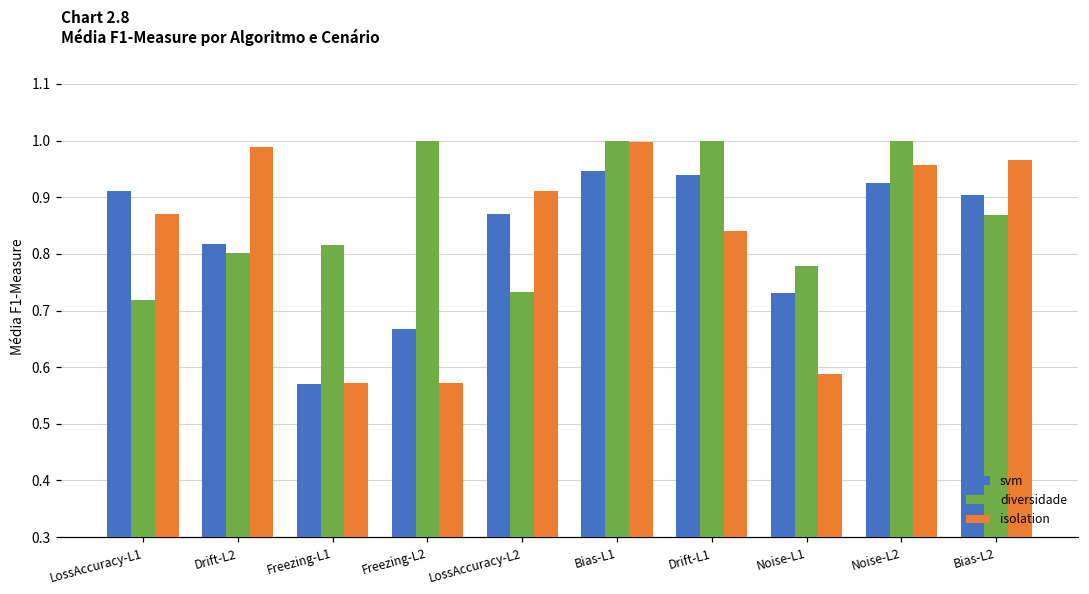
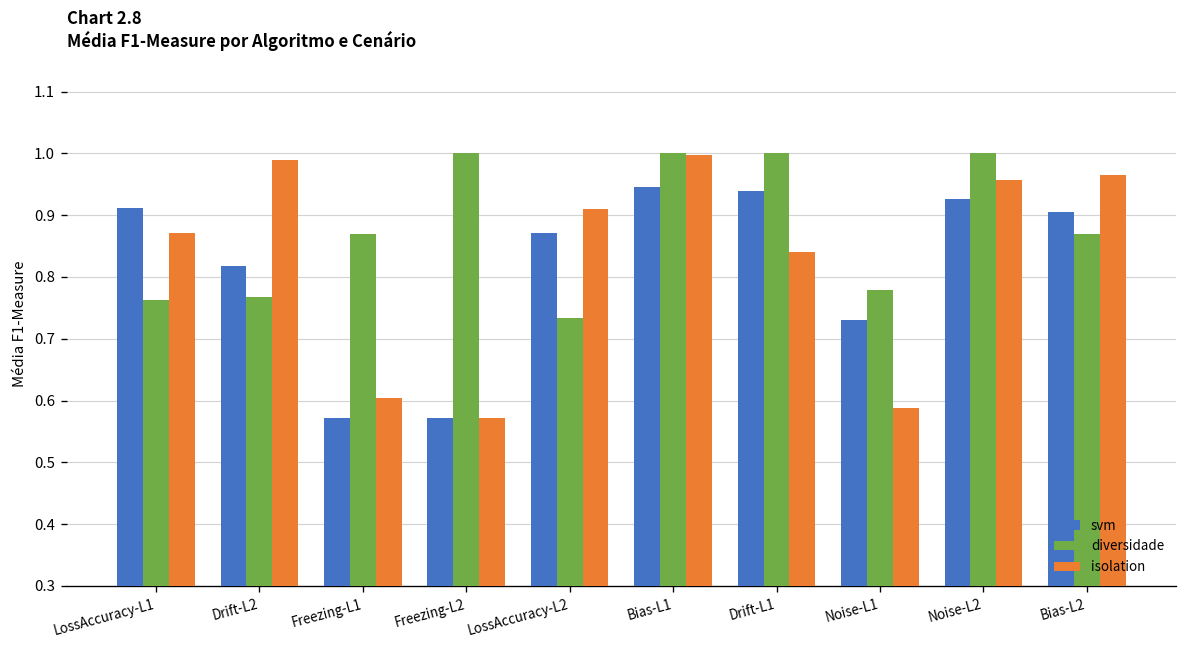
diversidade, LossAccuracy-L1: 0.72 -> 0.76
diversidade, Drift-L2: 0.80 -> 0.77
diversidade, Freezing-L1: 0.82 -> 0.87
isolation, Freezing-L1: 0.57 -> 0.60
svm, Freezing-L2: 0.67 -> 0.57
